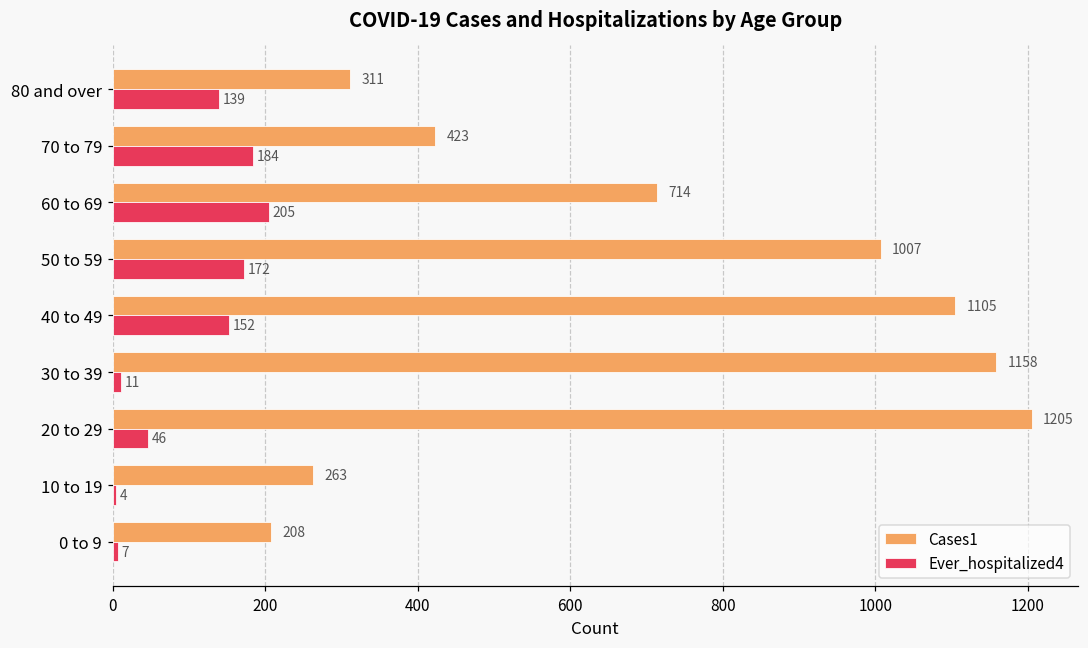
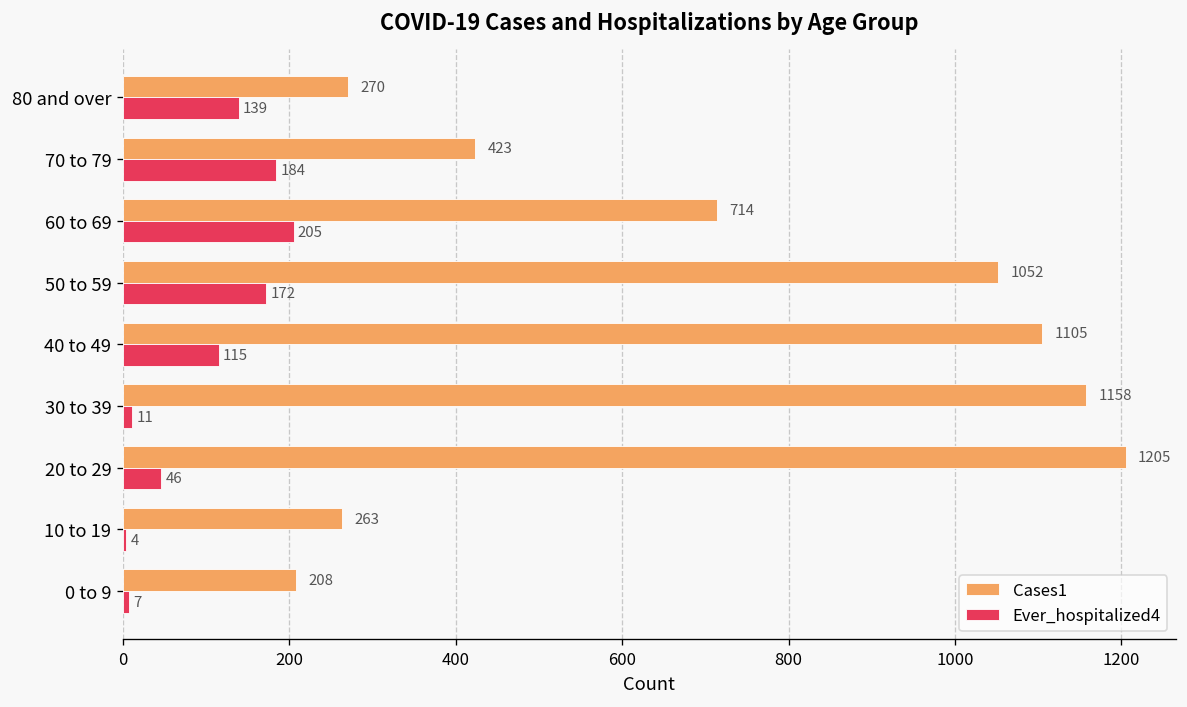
Cases1, 80 and over: 311 -> 270
Cases1, 50 to 59: 1007 -> 1052
Ever_hospitalized4, 40 to 49: 152 -> 115
